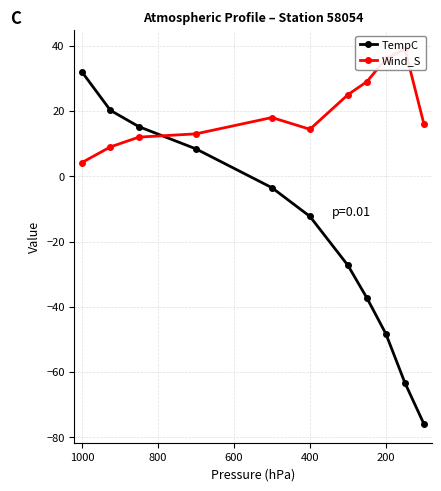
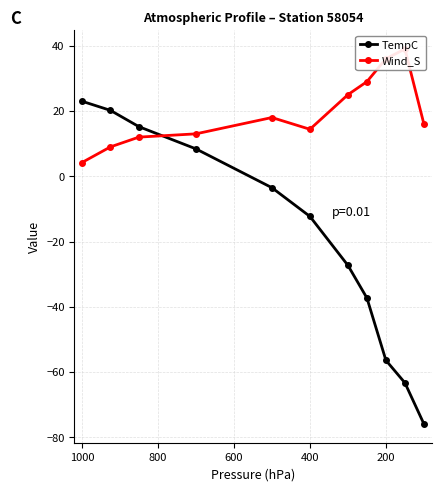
TempC, 1000: 32 -> 23
TempC, 200: -48 -> -56
